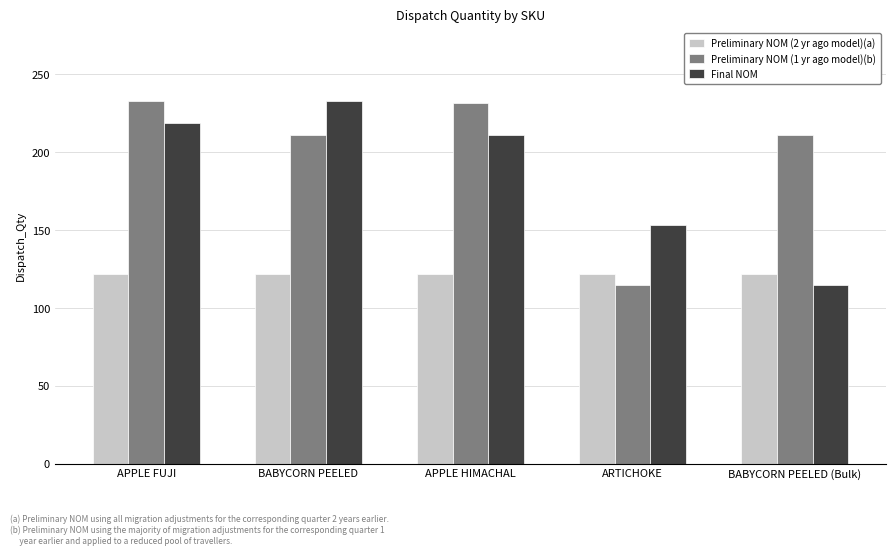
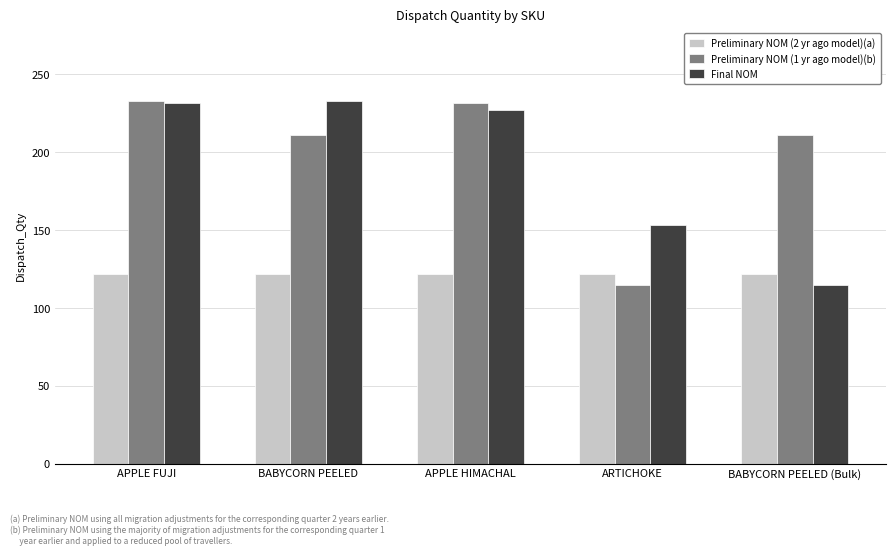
Final NOM, APPLE FUJI: 219 -> 232
Final NOM, APPLE HIMACHAL: 211 -> 227
